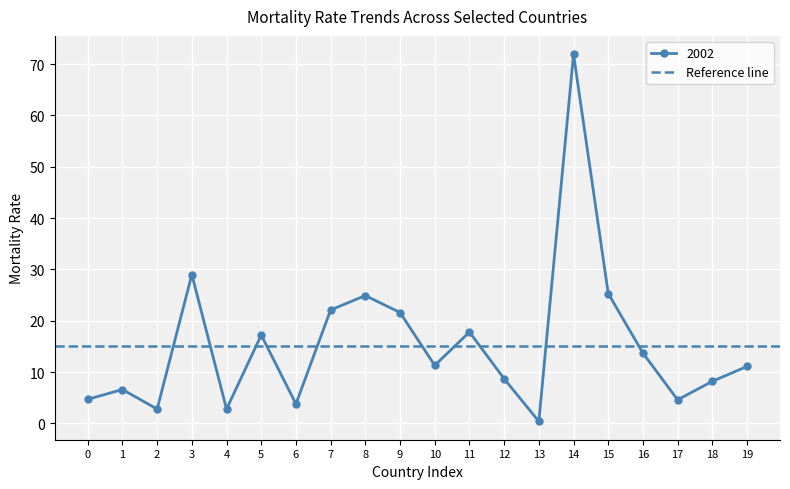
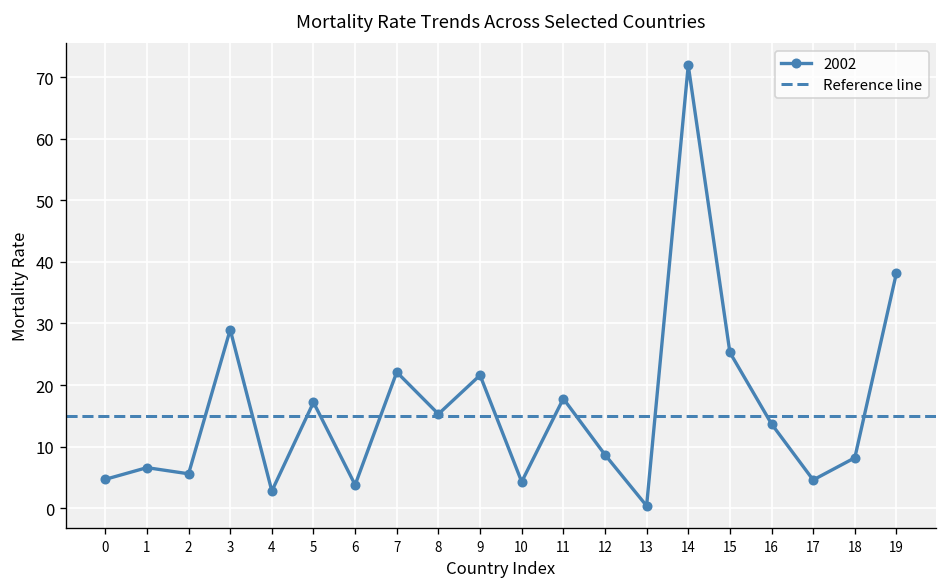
2: 3 -> 6
8: 25 -> 15
10: 11 -> 4
19: 11 -> 38
